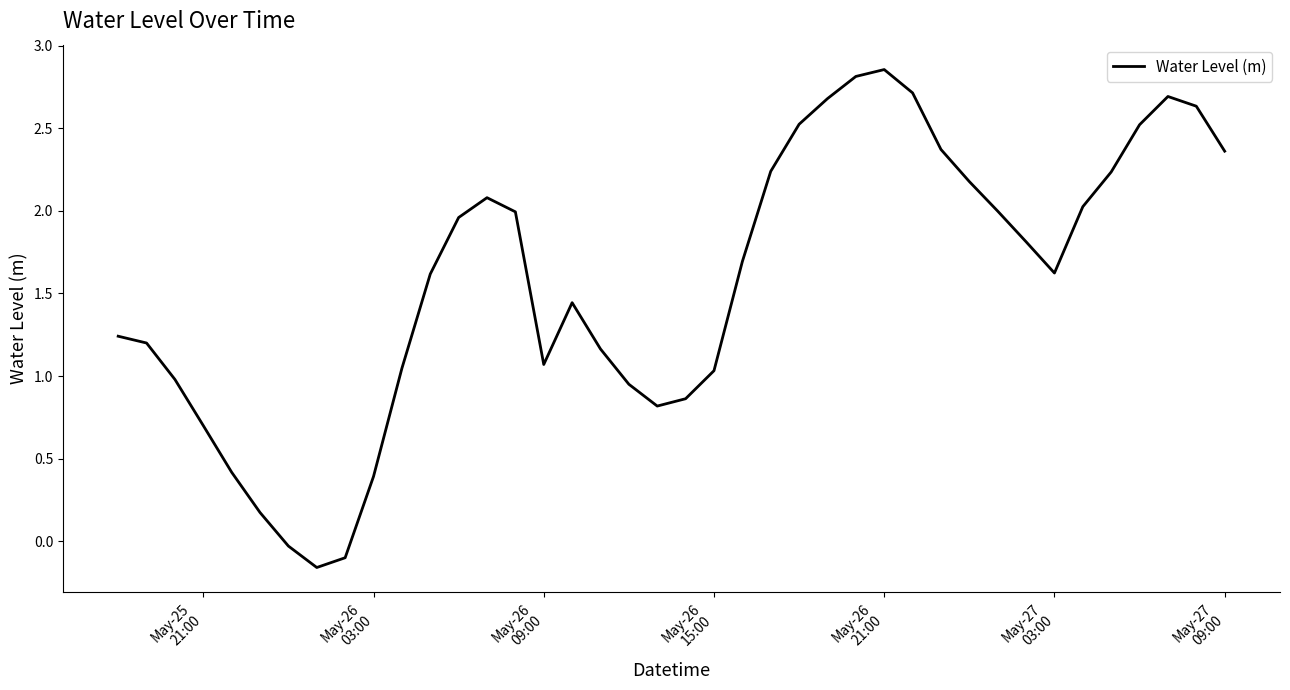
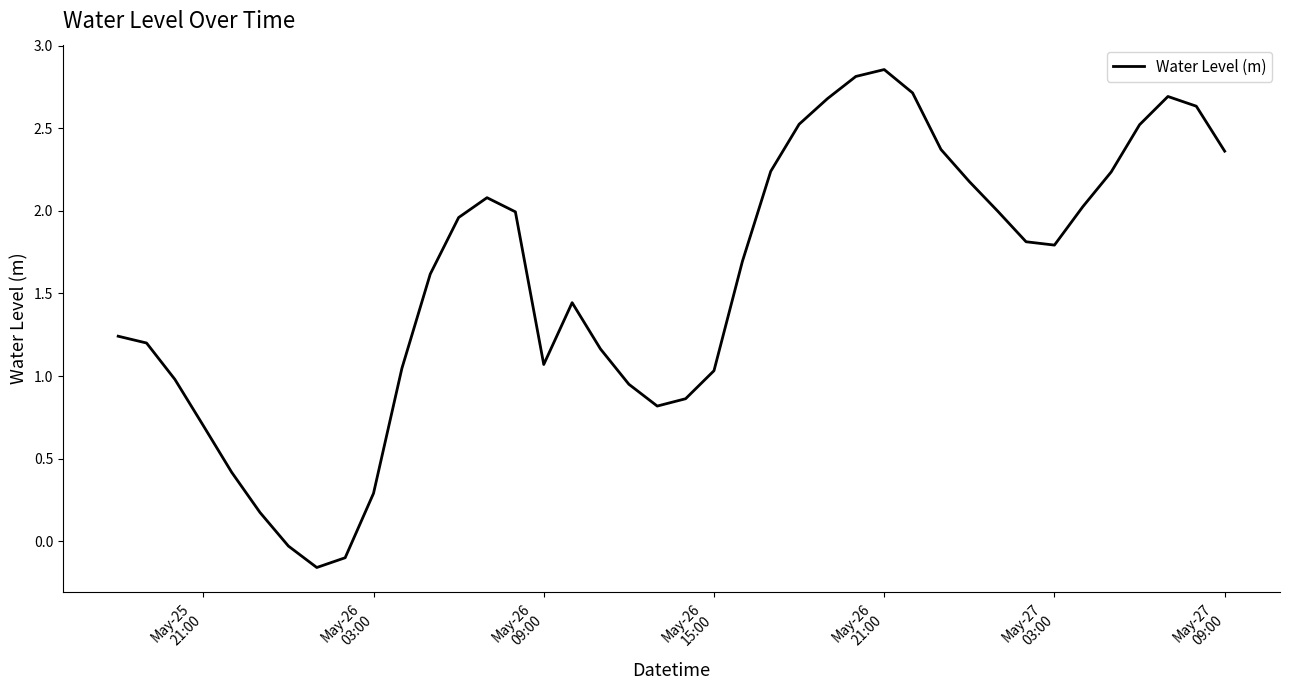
May-26 03:00: 0.39 -> 0.29
May-27 03:00: 1.62 -> 1.79
